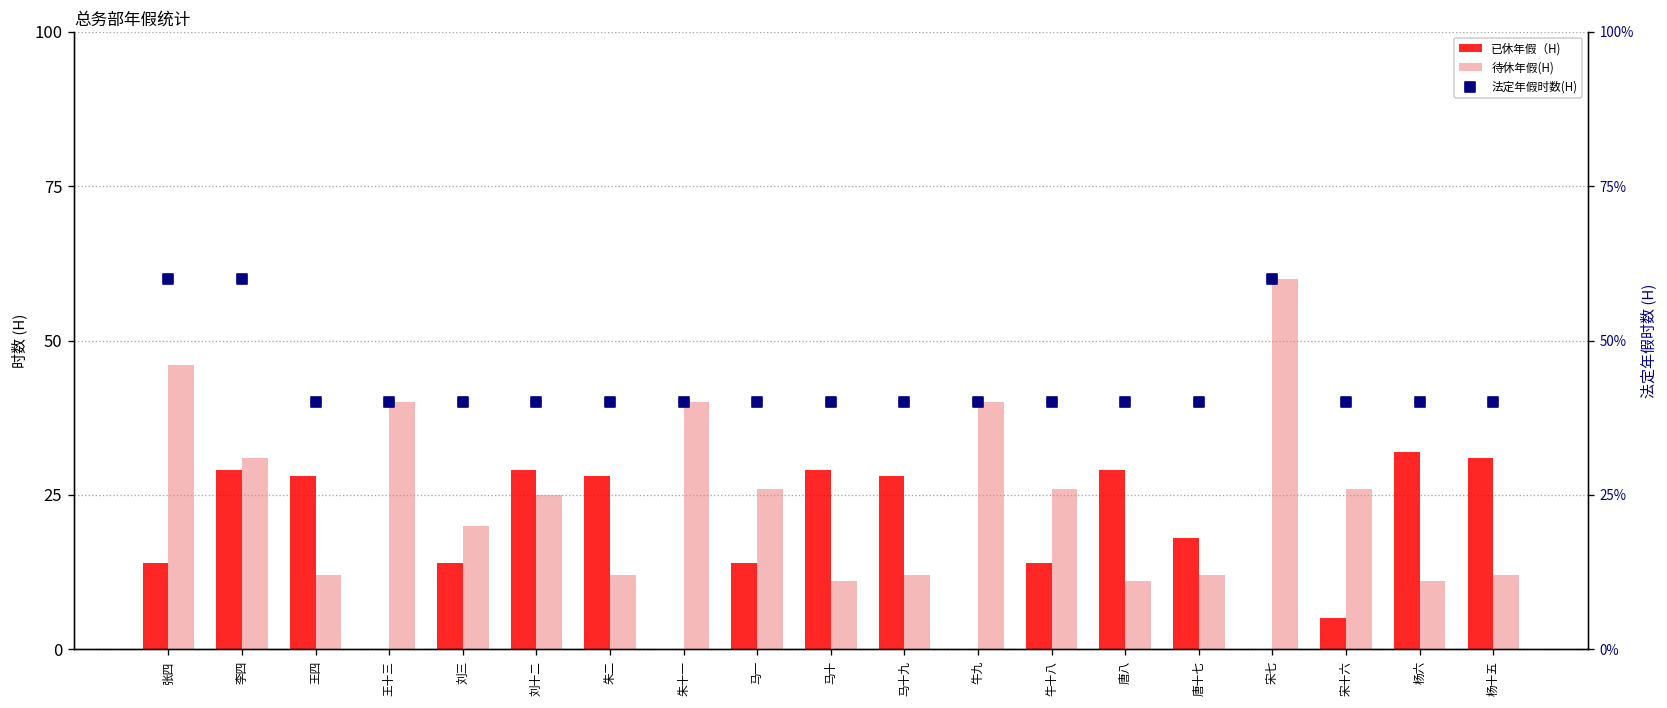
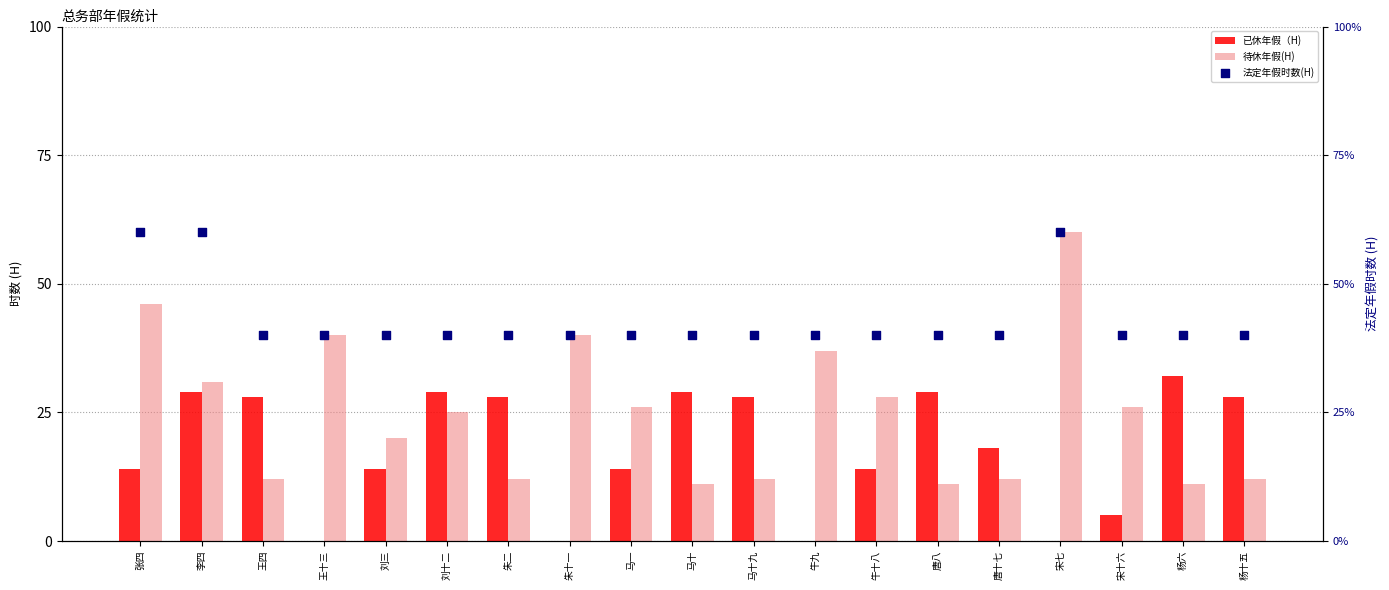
待休年假(H), 牛九: 40 -> 37
待休年假(H), 牛十八: 26 -> 28
已休年假（H), 杨十五: 31 -> 28
